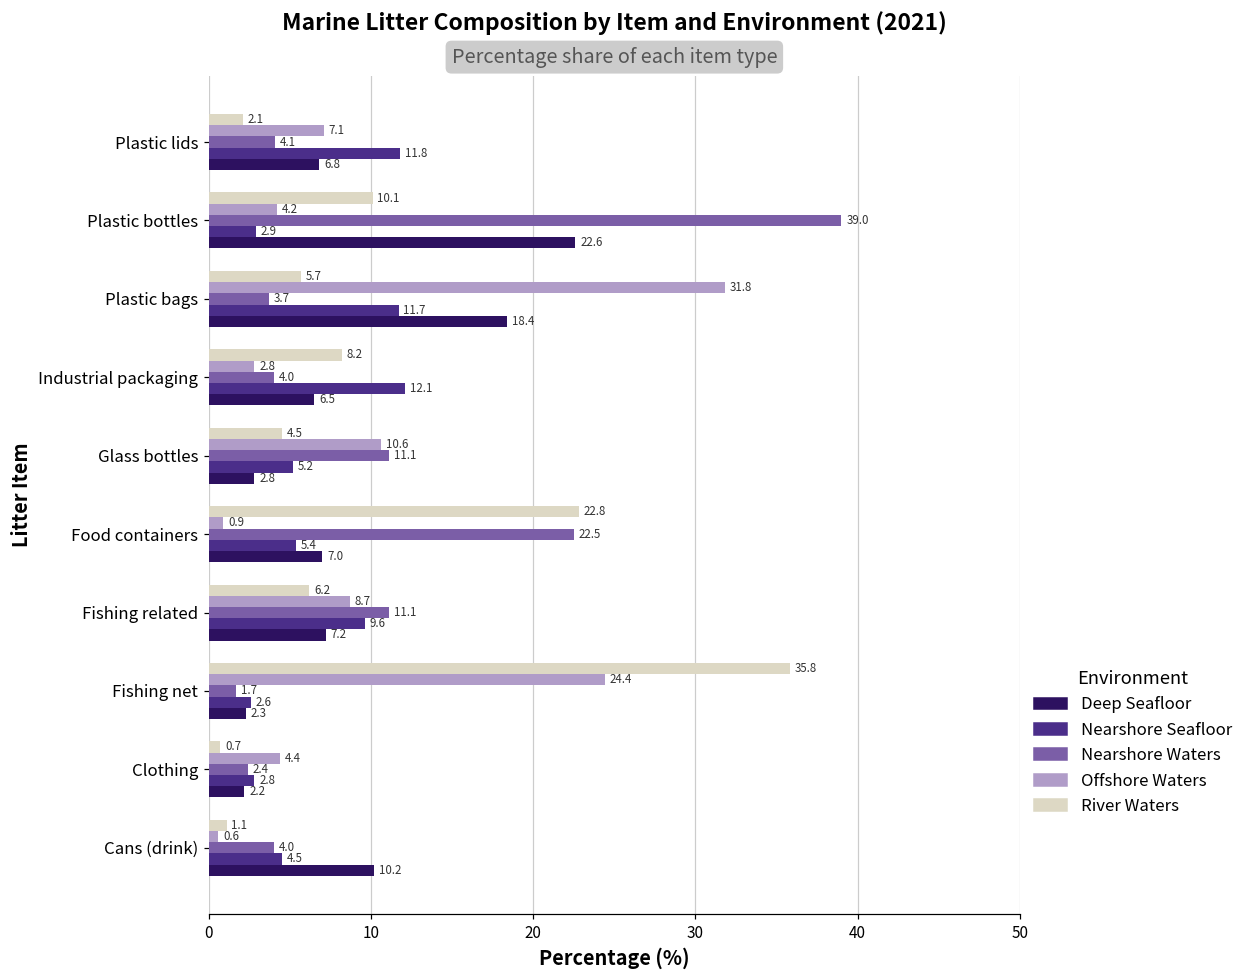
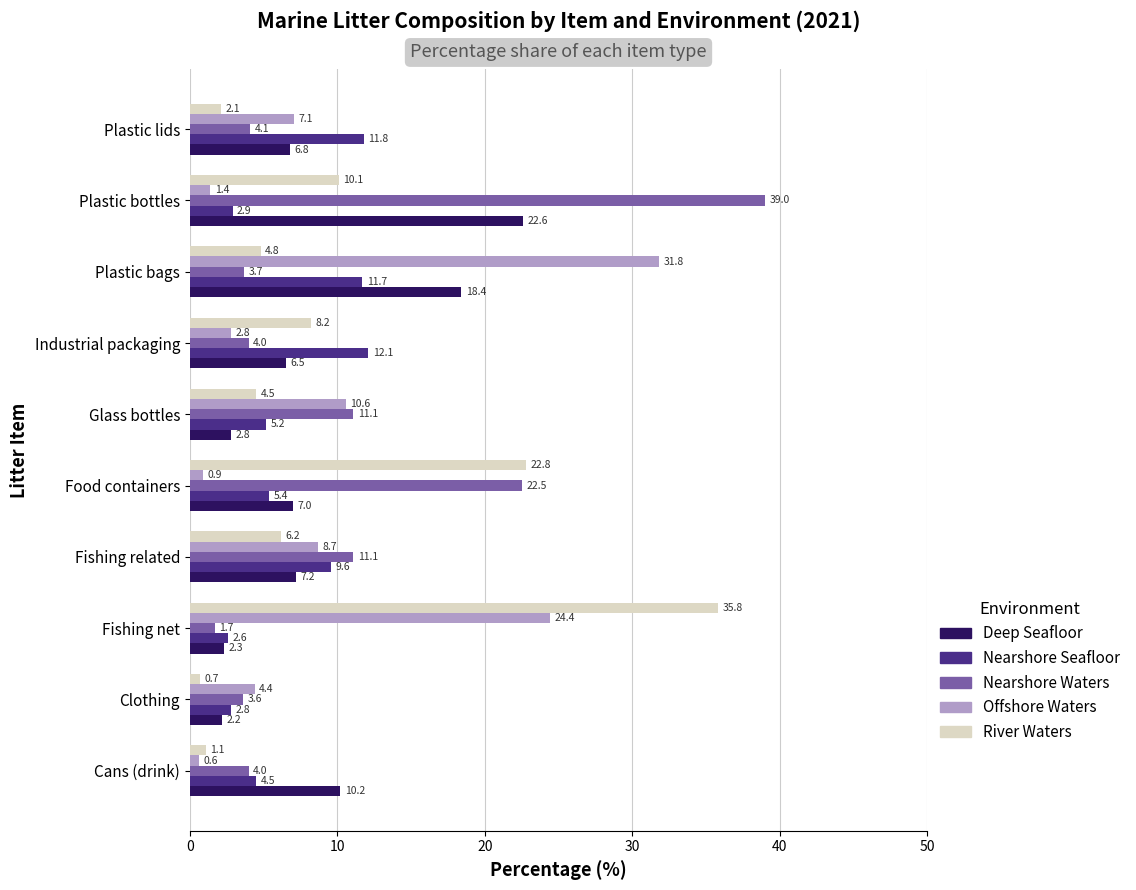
Offshore Waters, Plastic bottles: 4.2 -> 1.4
River Waters, Plastic bags: 5.7 -> 4.8
Nearshore Waters, Clothing: 2.4 -> 3.6
